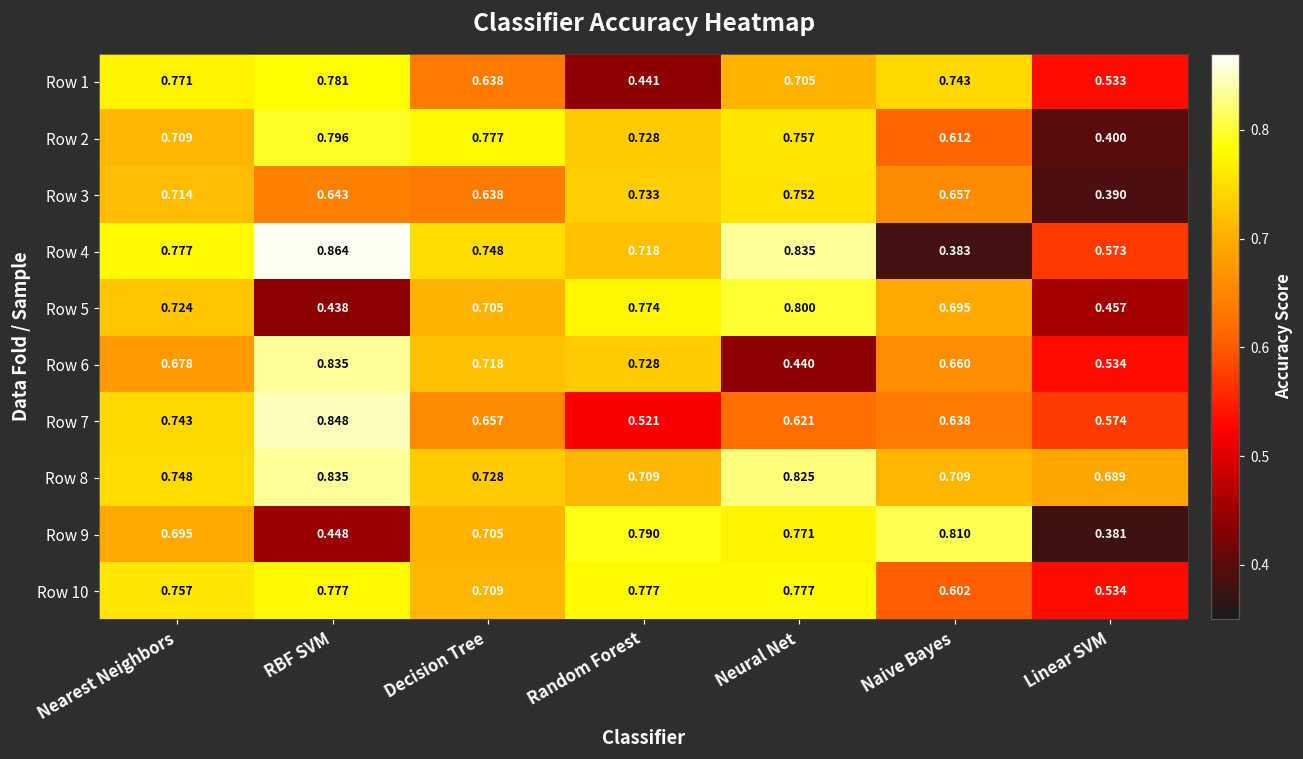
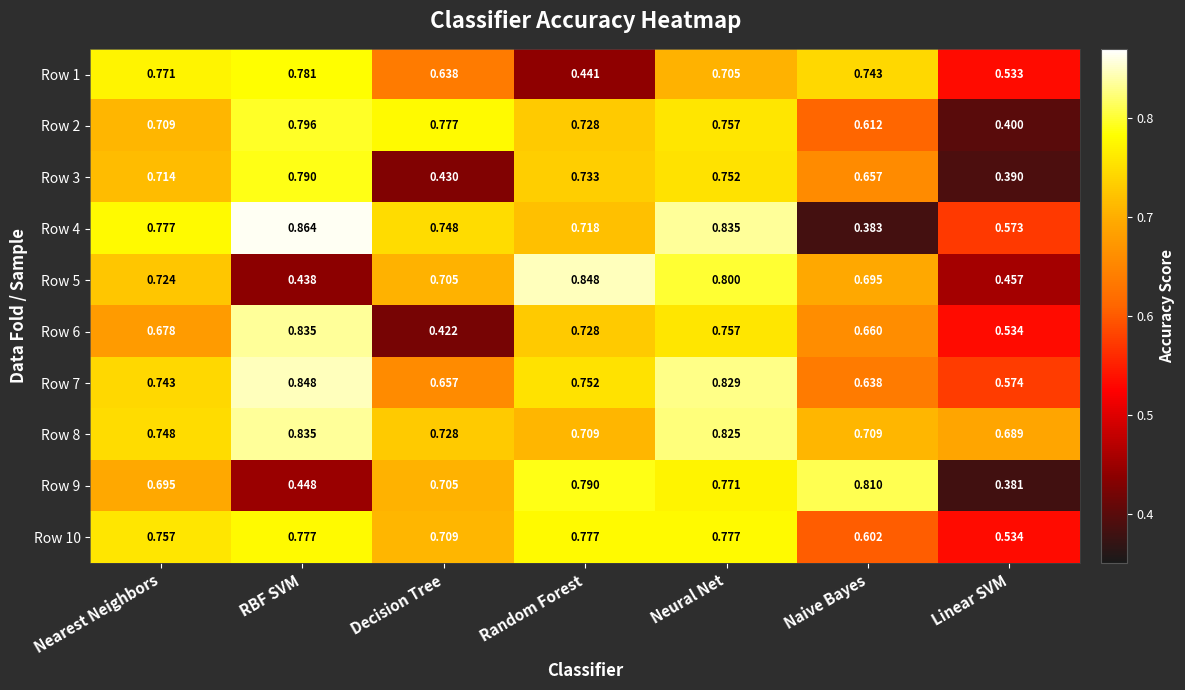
Row 3, RBF SVM: 0.643 -> 0.790
Row 3, Decision Tree: 0.638 -> 0.430
Row 5, Random Forest: 0.774 -> 0.848
Row 6, Decision Tree: 0.718 -> 0.422
Row 6, Neural Net: 0.440 -> 0.757
Row 7, Random Forest: 0.521 -> 0.752
Row 7, Neural Net: 0.621 -> 0.829
